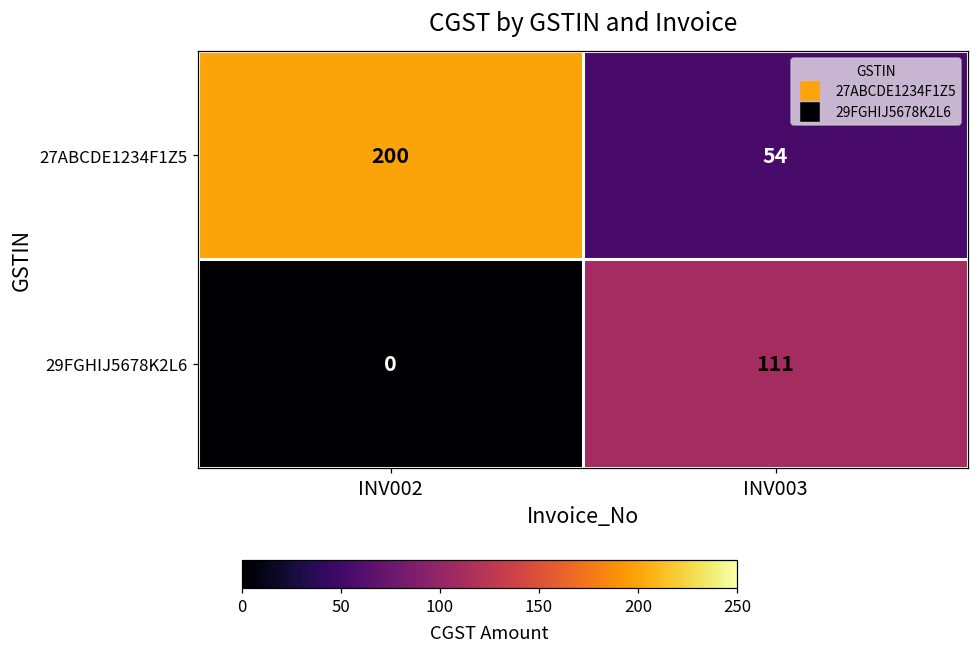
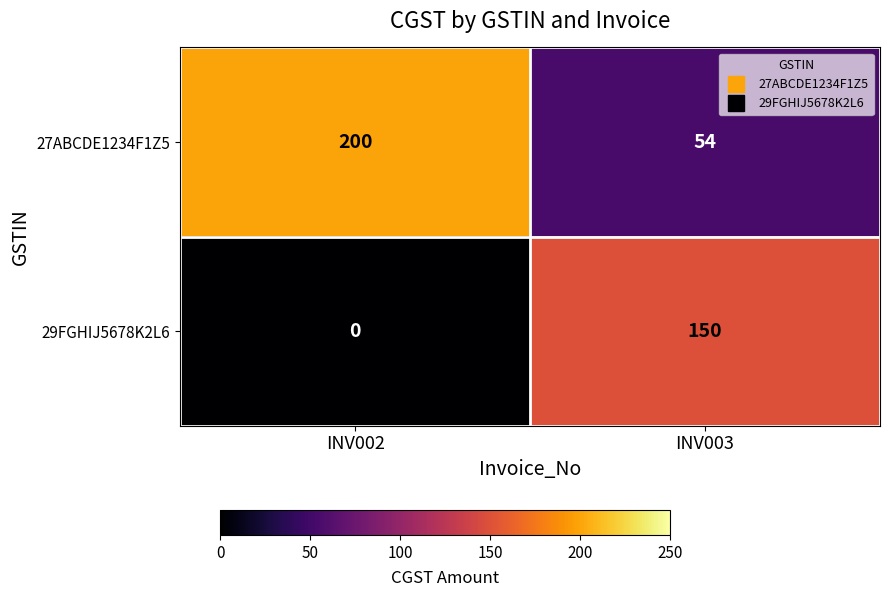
29FGHIJ5678K2L6, INV003: 111 -> 150
